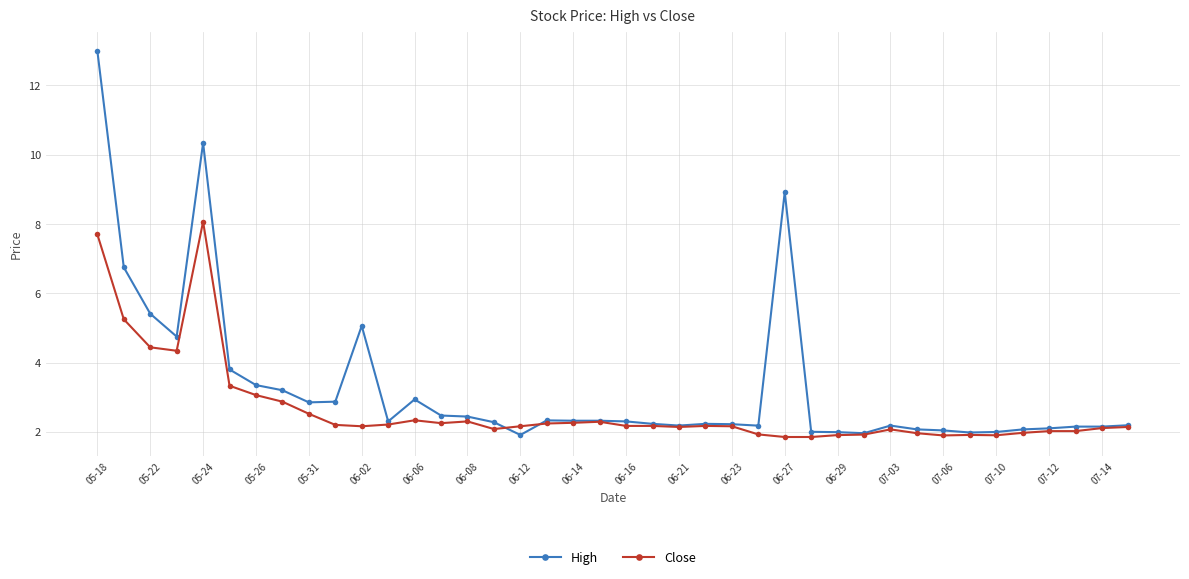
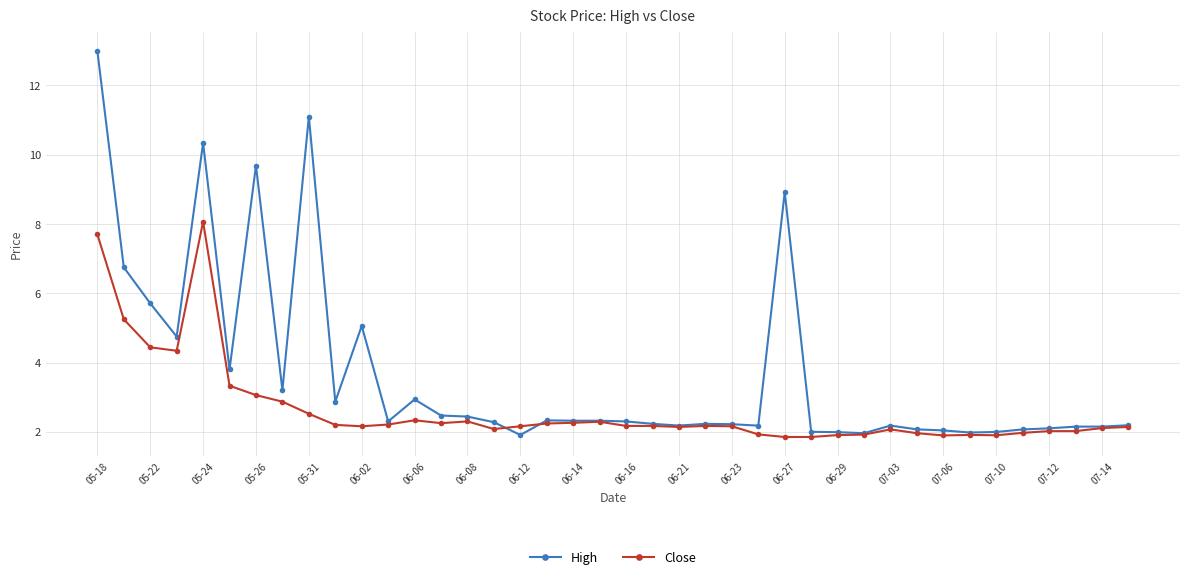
High, 05-22: 5.4 -> 5.7
High, 05-26: 3.3 -> 9.7
High, 05-31: 2.8 -> 11.1
